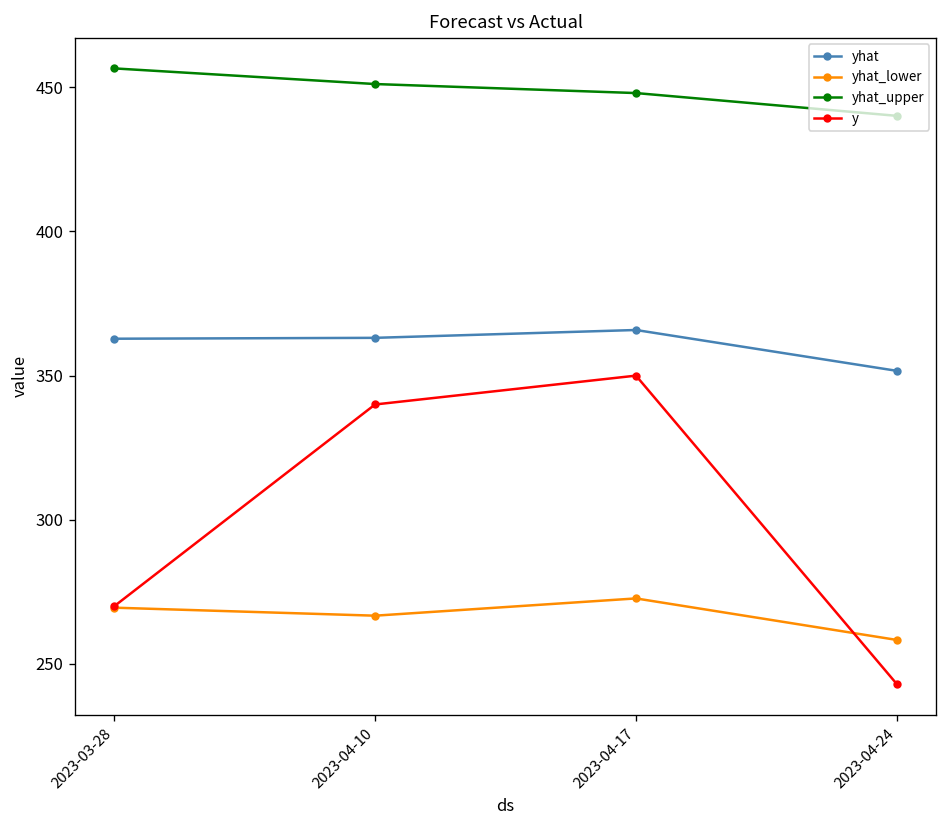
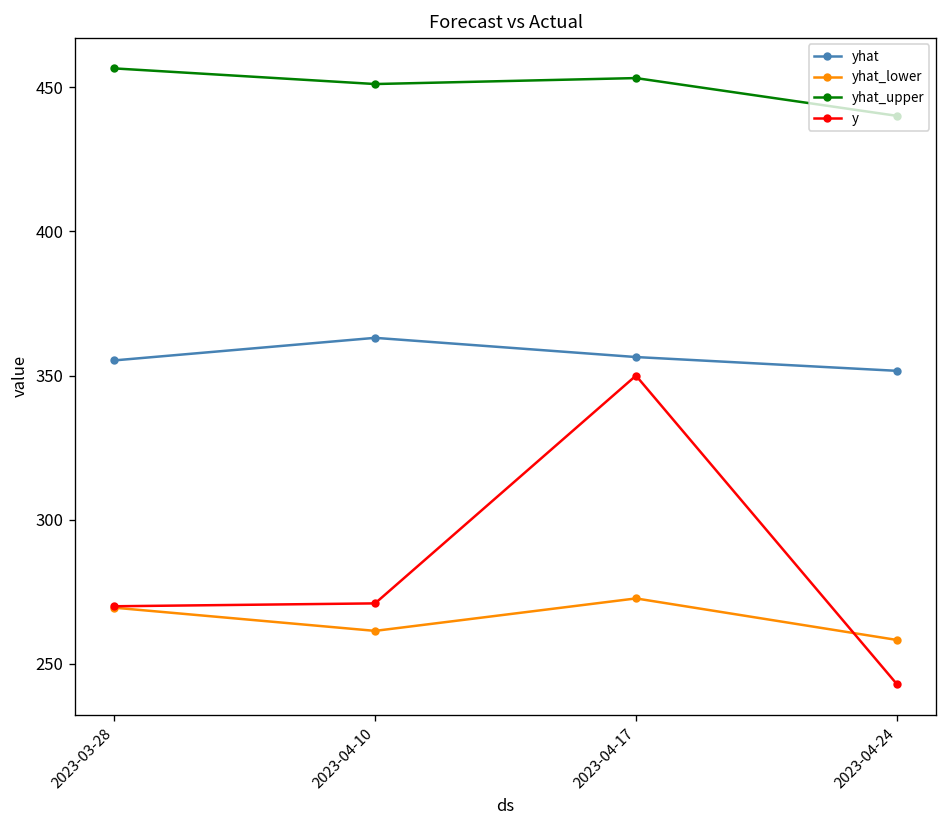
yhat, 2023-03-28: 363 -> 355
yhat_lower, 2023-04-10: 267 -> 261
y, 2023-04-10: 340 -> 271
yhat, 2023-04-17: 366 -> 356
yhat_upper, 2023-04-17: 448 -> 453
